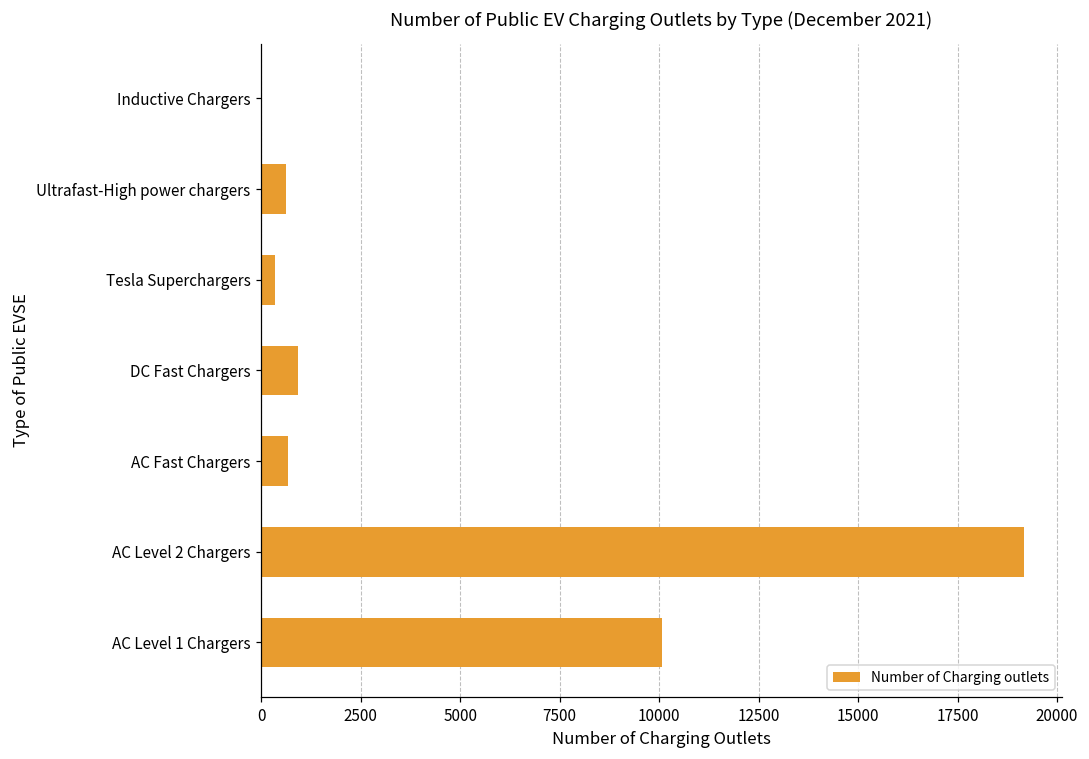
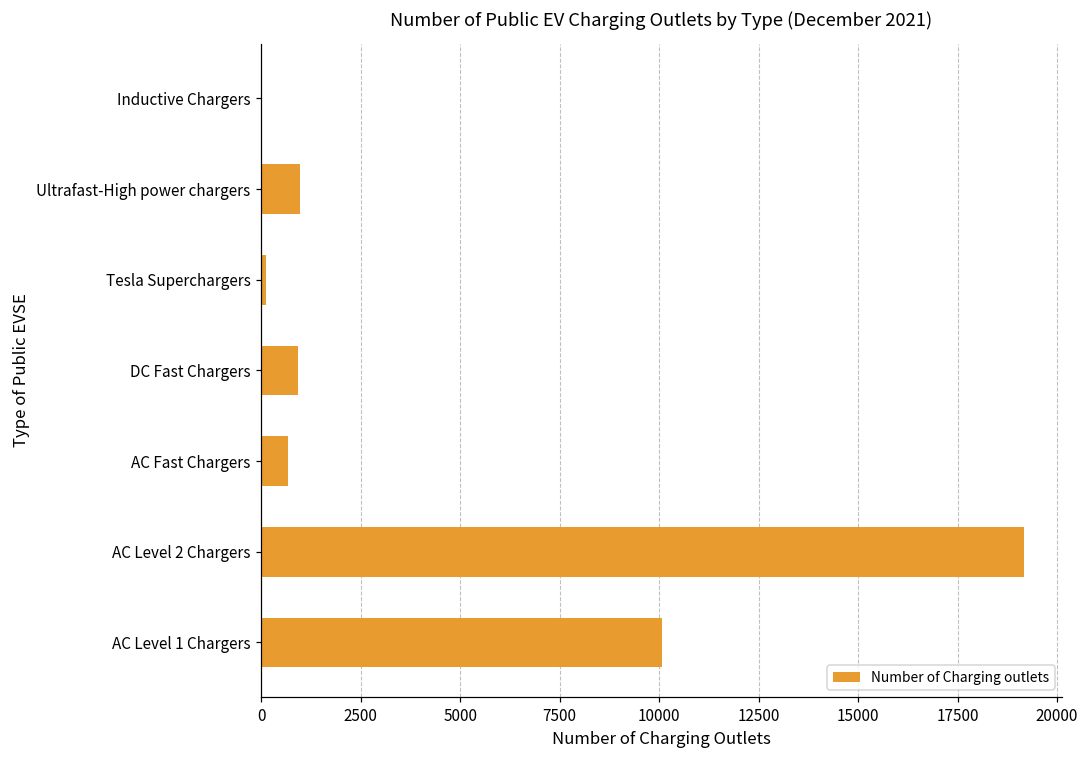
Ultrafast-High power chargers: 600 -> 1000
Tesla Superchargers: 400 -> 100
